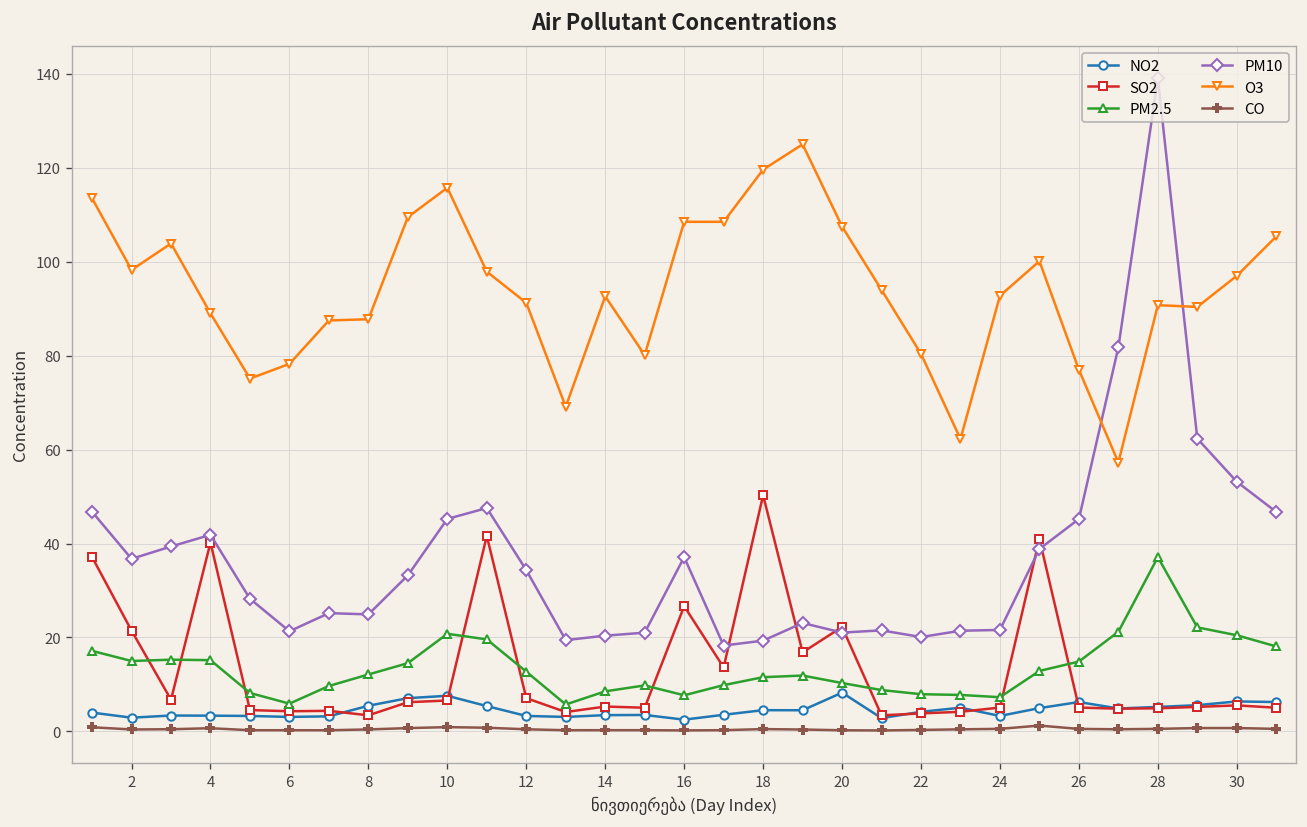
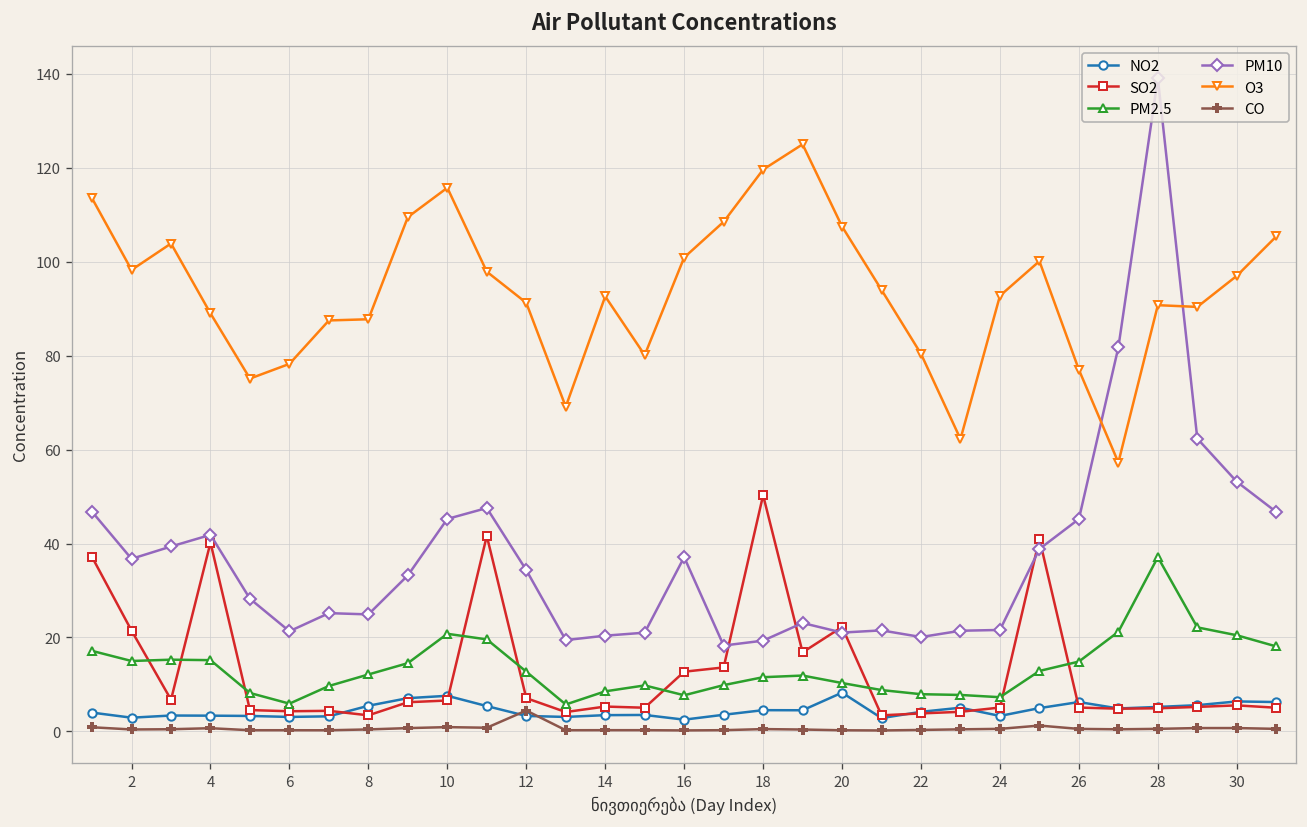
CO, 12: 0 -> 4
SO2, 16: 27 -> 13
O3, 16: 109 -> 101
